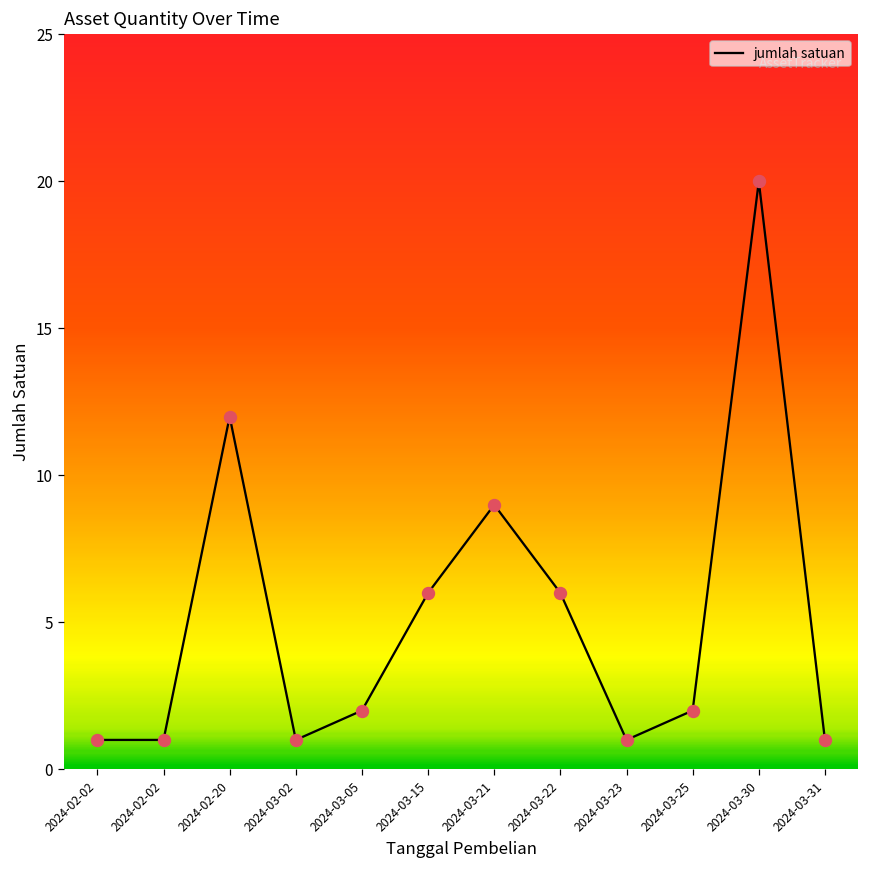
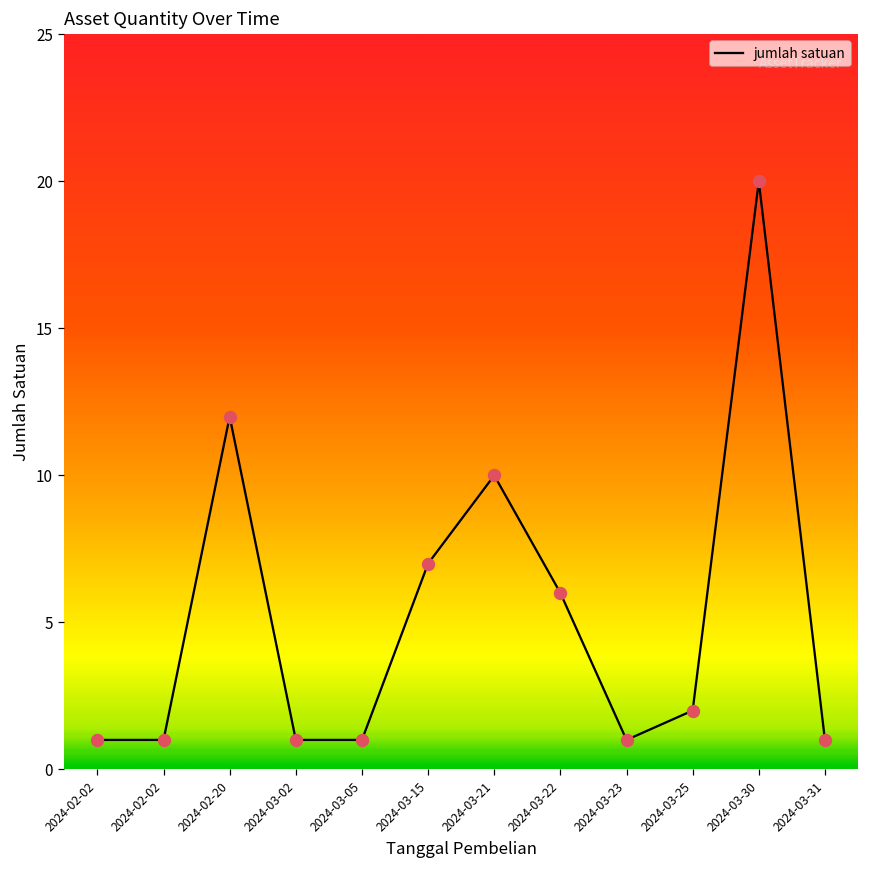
2024-03-05: 2 -> 1
2024-03-15: 6 -> 7
2024-03-21: 9 -> 10
